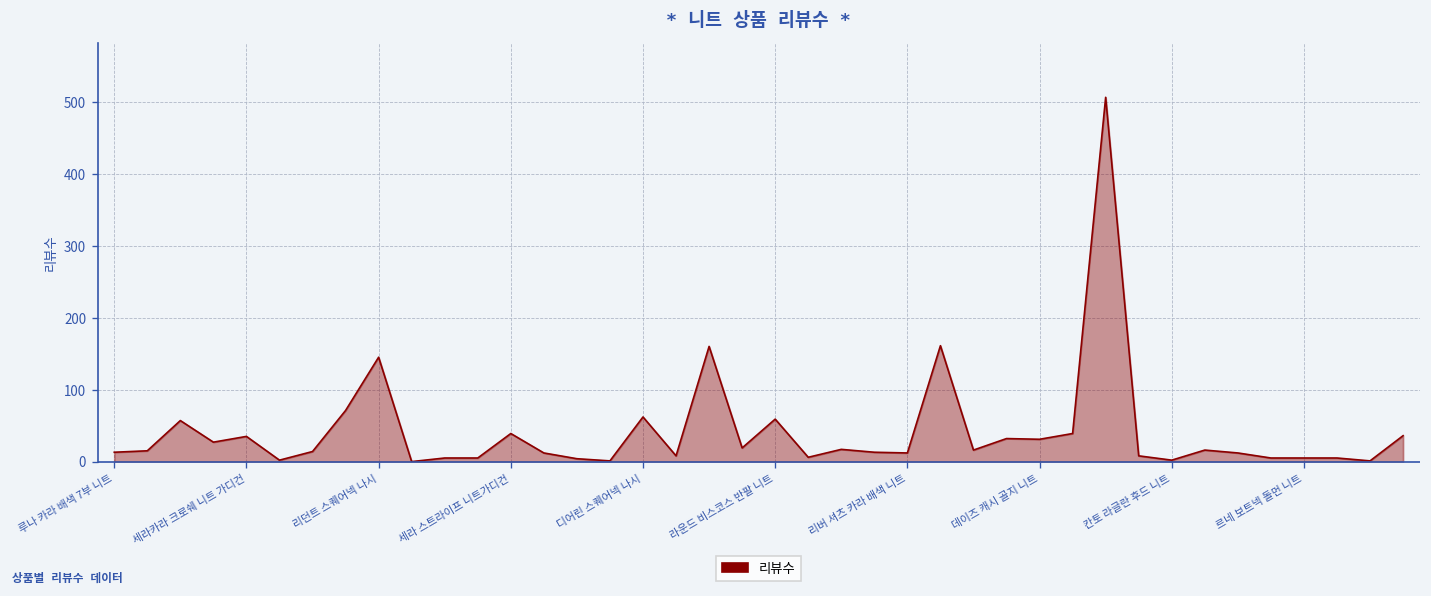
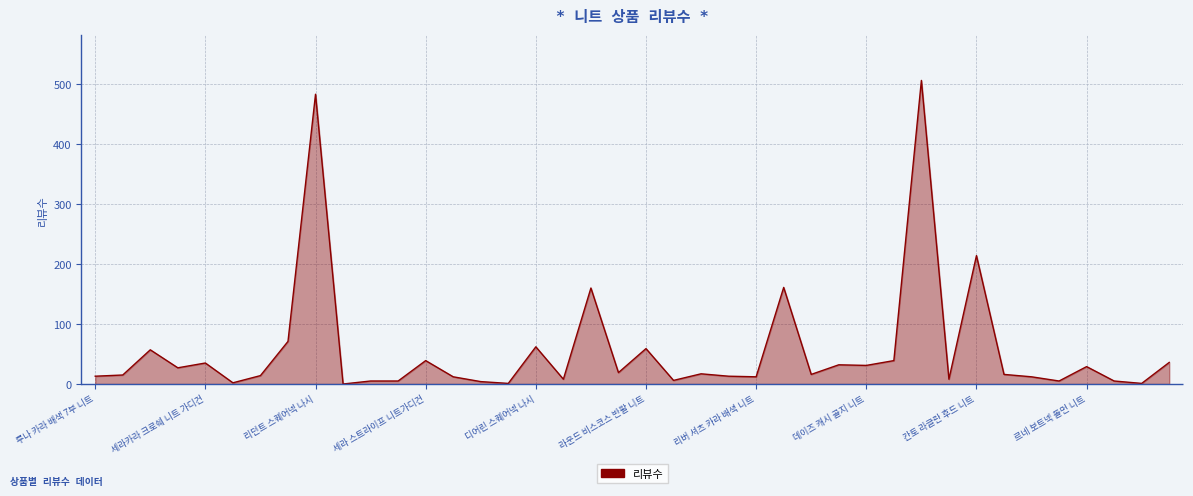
리던트 스퀘어넥 나시: 150 -> 480
칸토 라글란 후드 니트: 0 -> 210
르네 보트넥 돌먼 니트: 10 -> 30
